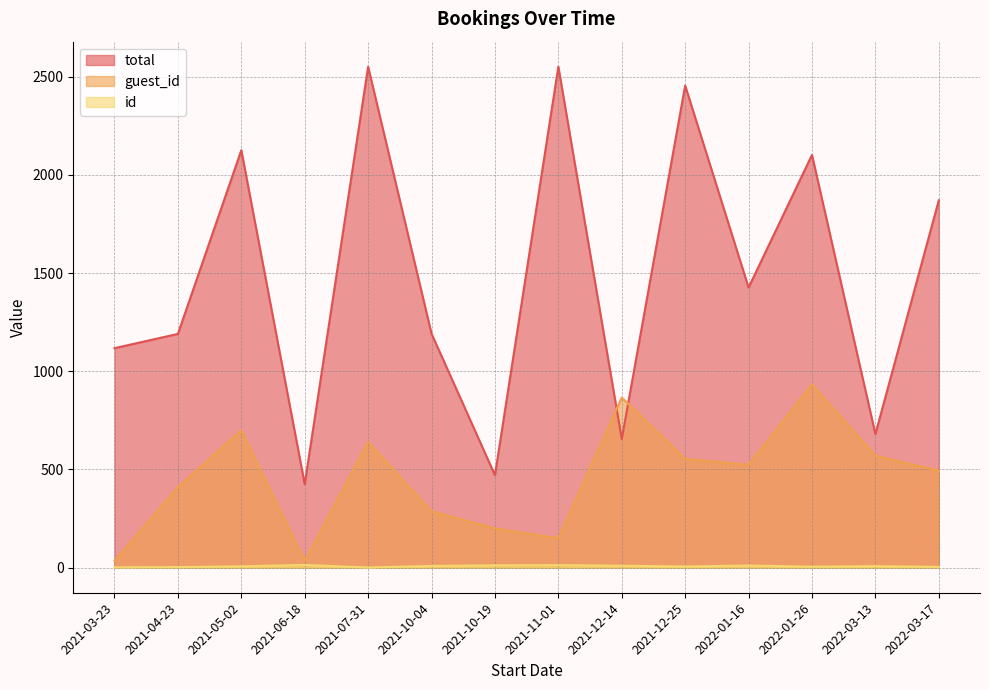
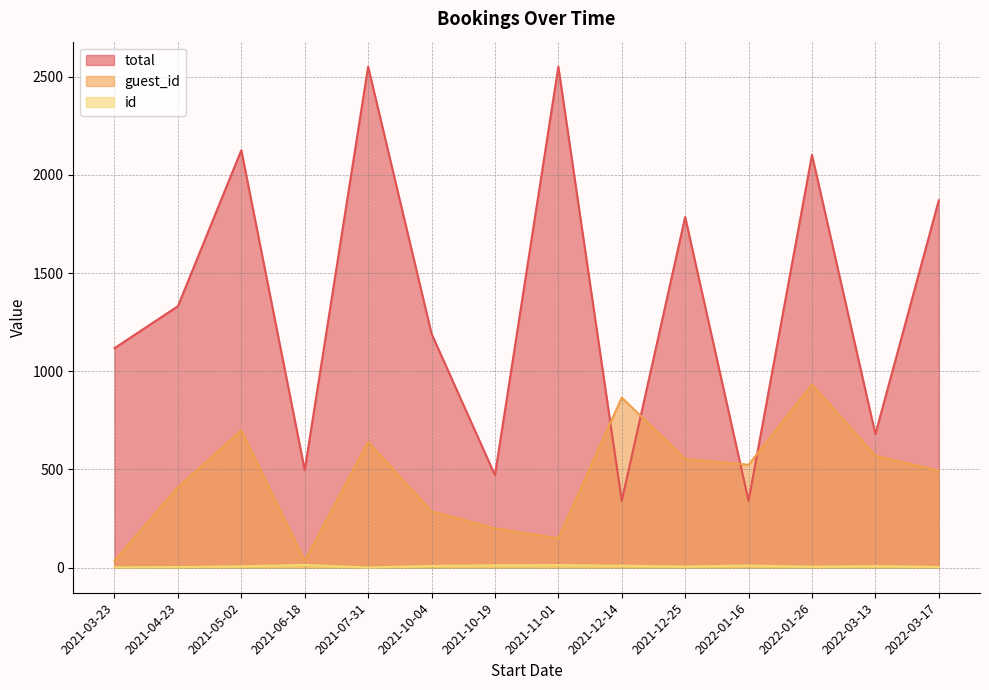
total, 2021-04-23: 1190 -> 1330
total, 2021-06-18: 430 -> 500
total, 2021-12-14: 660 -> 340
total, 2021-12-25: 2450 -> 1790
total, 2022-01-16: 1430 -> 340
